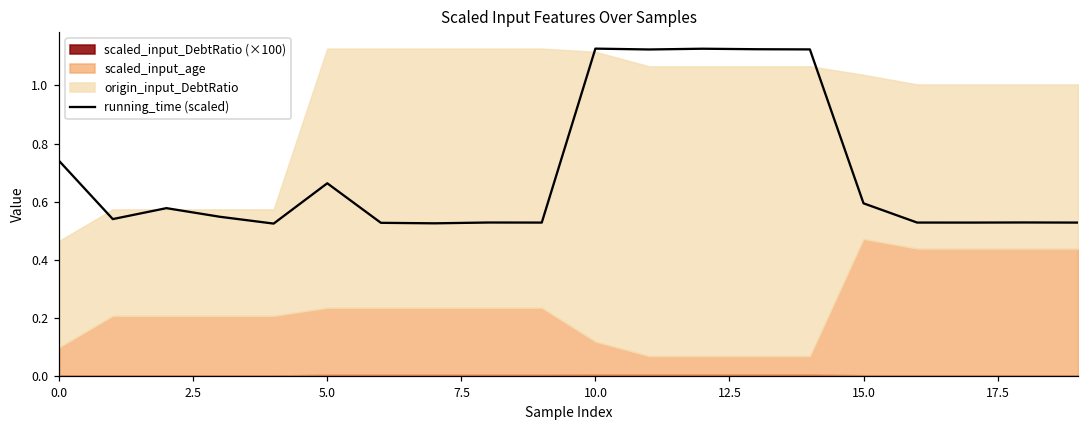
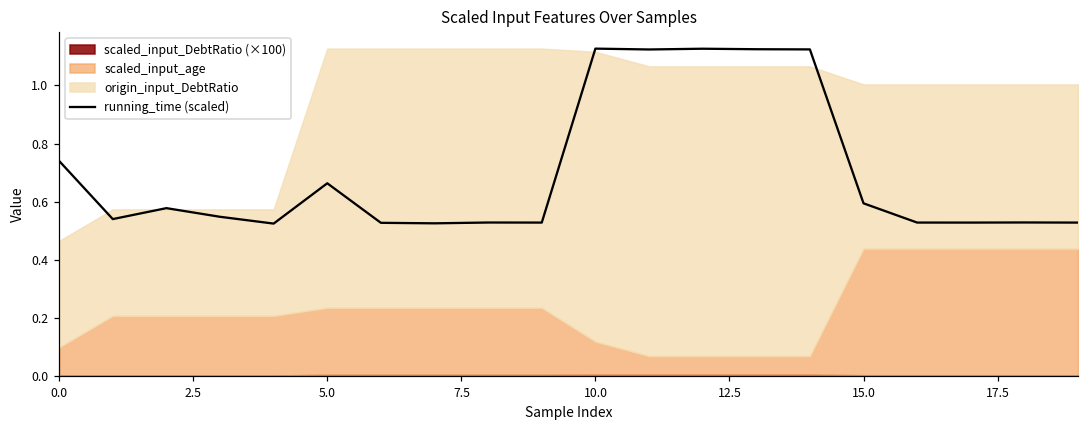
scaled_input_age, 15.0: 0.47 -> 0.44
